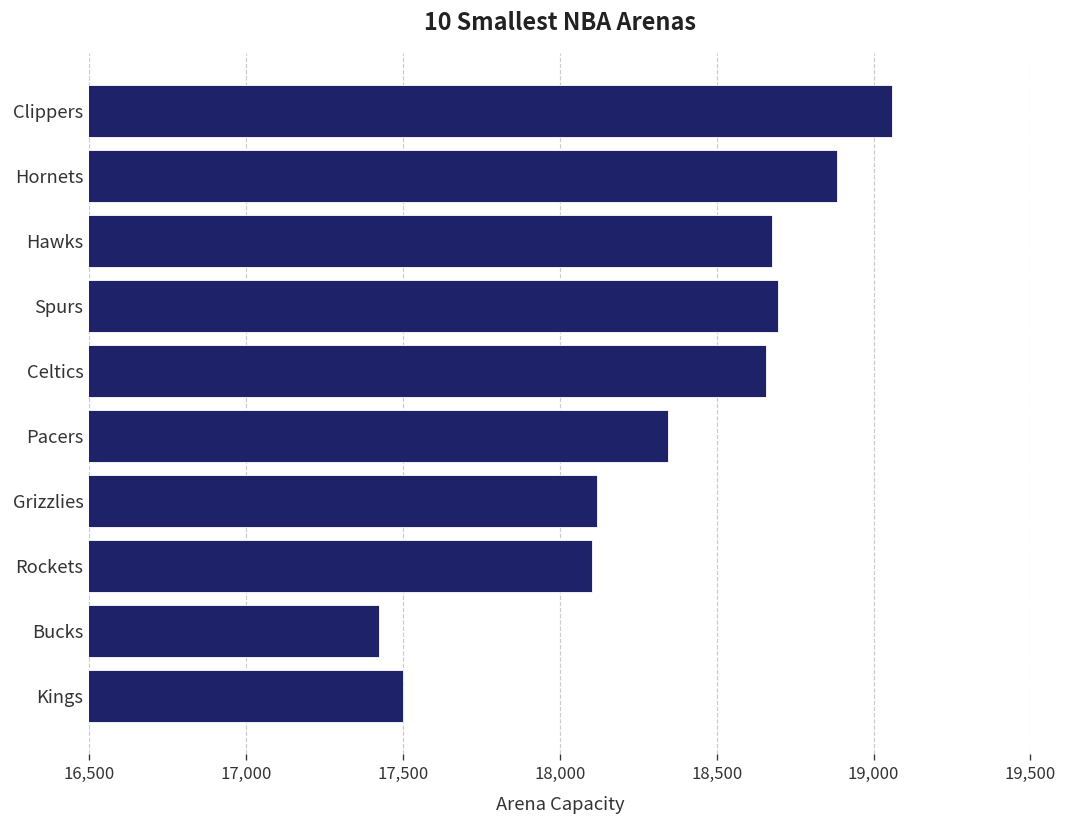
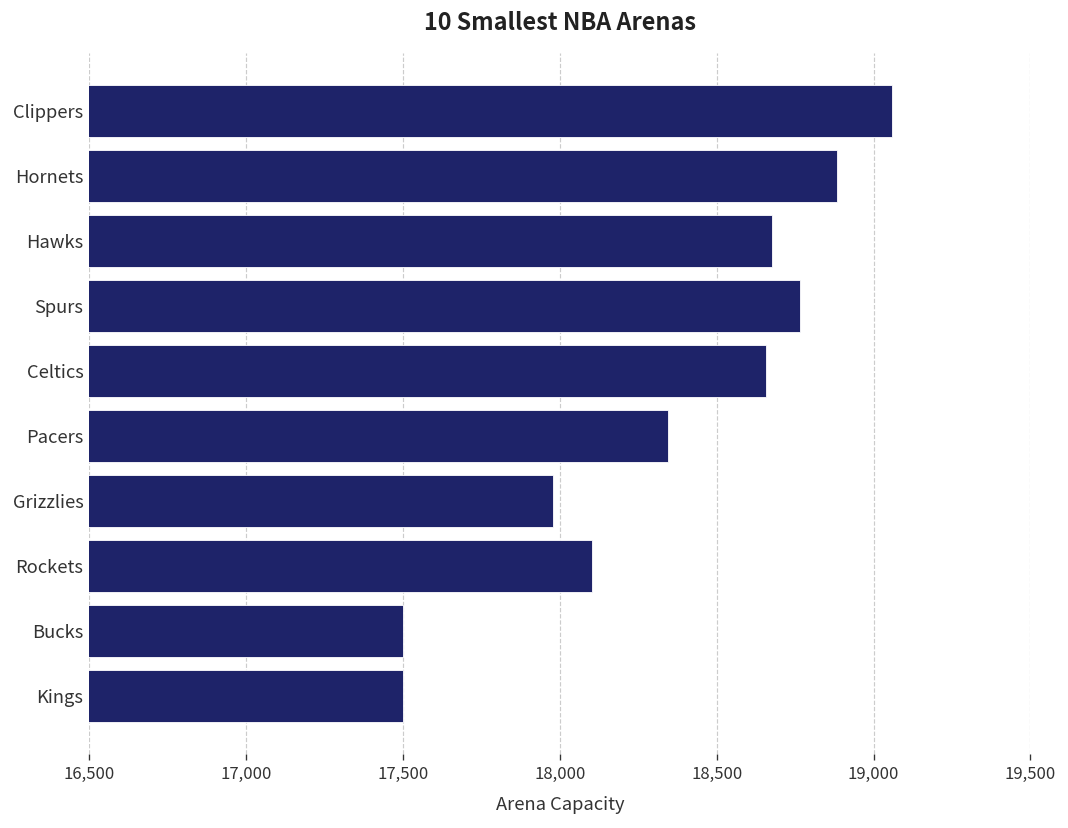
Spurs: 18,690 -> 18,770
Grizzlies: 18,120 -> 17,980
Bucks: 17,420 -> 17,500
